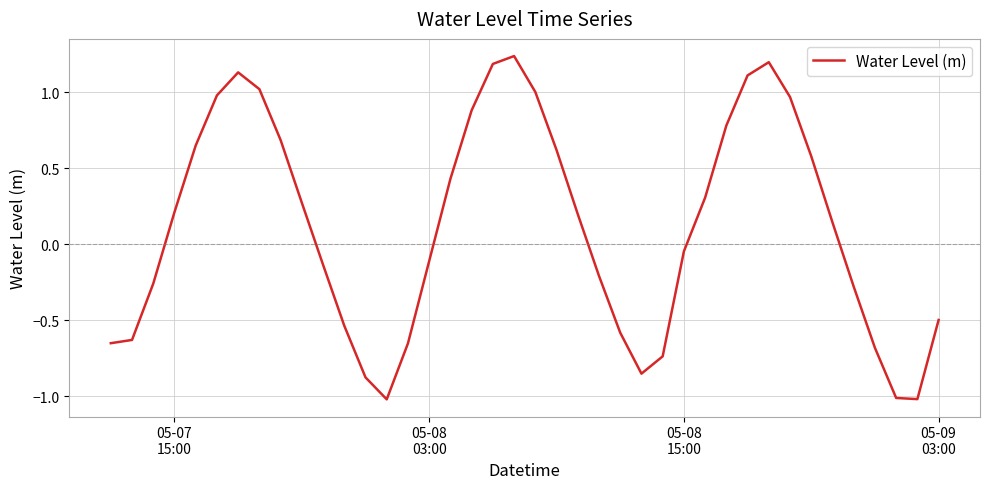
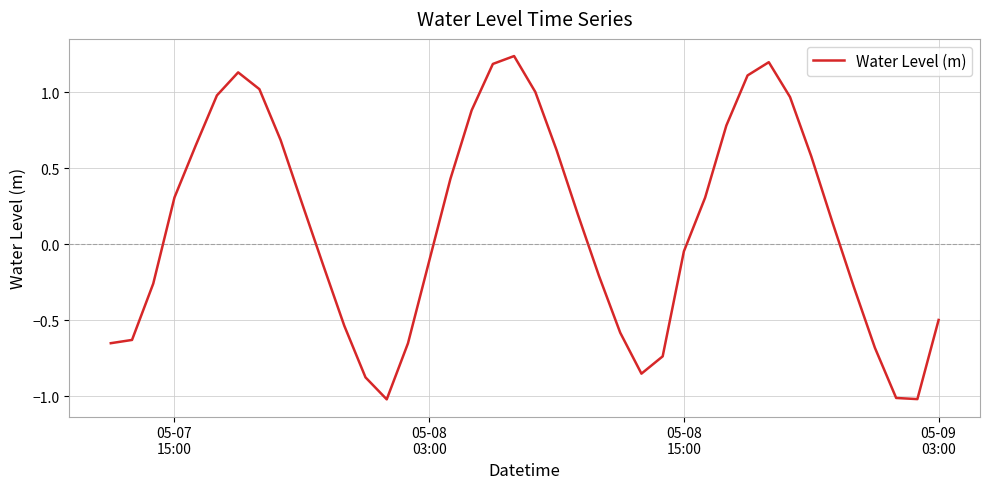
05-07 15:00: 0.21 -> 0.31
